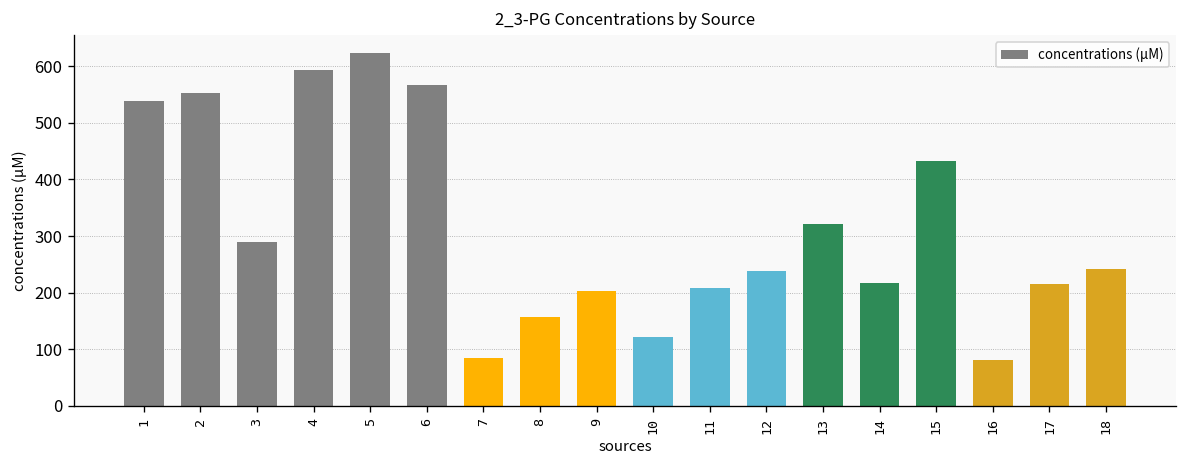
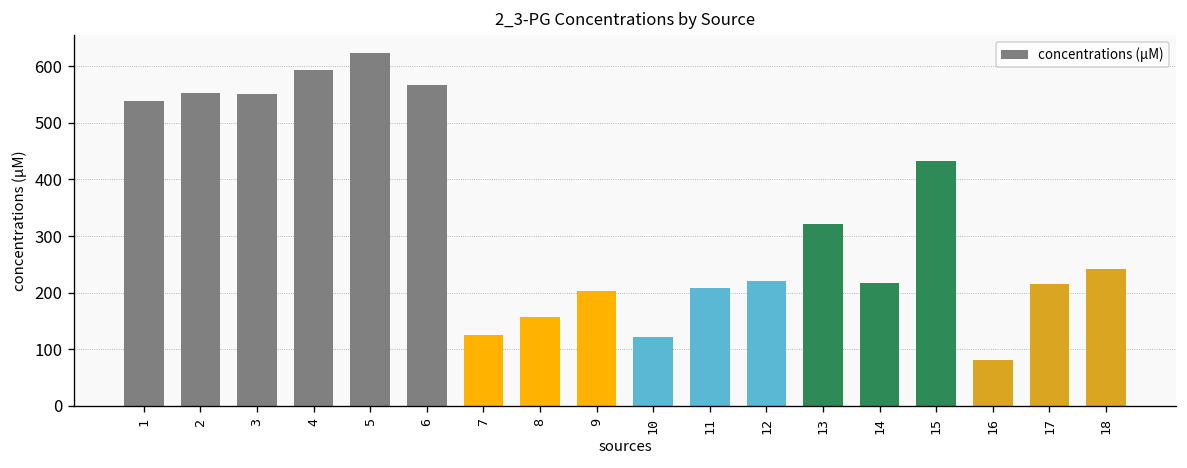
3: 290 -> 550
7: 80 -> 120
12: 240 -> 220
